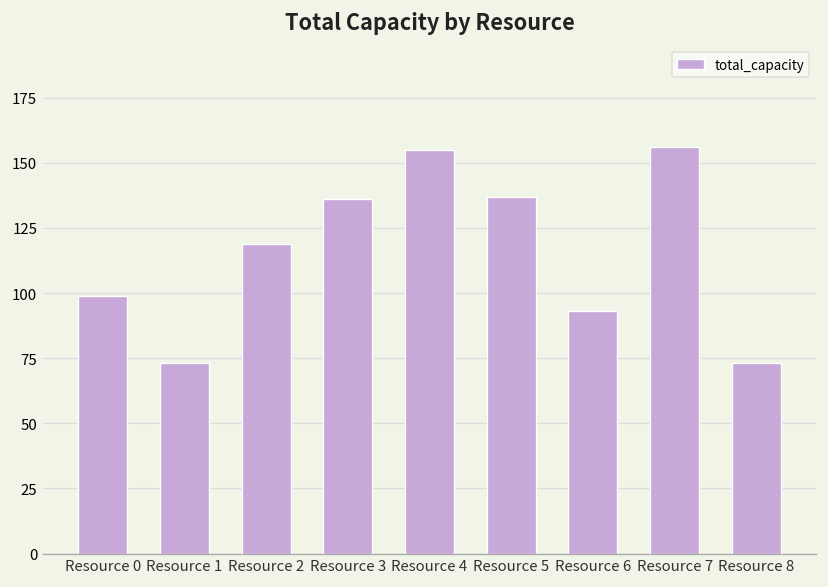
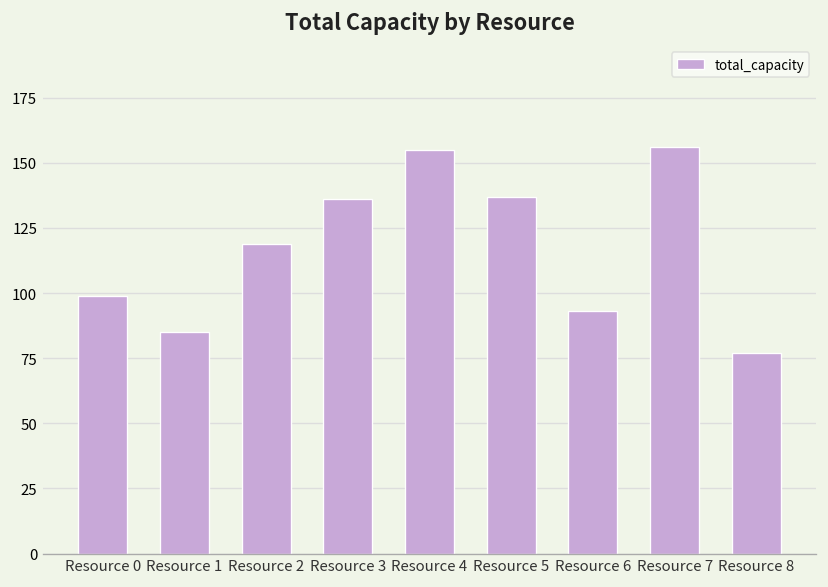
Resource 1: 73 -> 85
Resource 8: 73 -> 77
